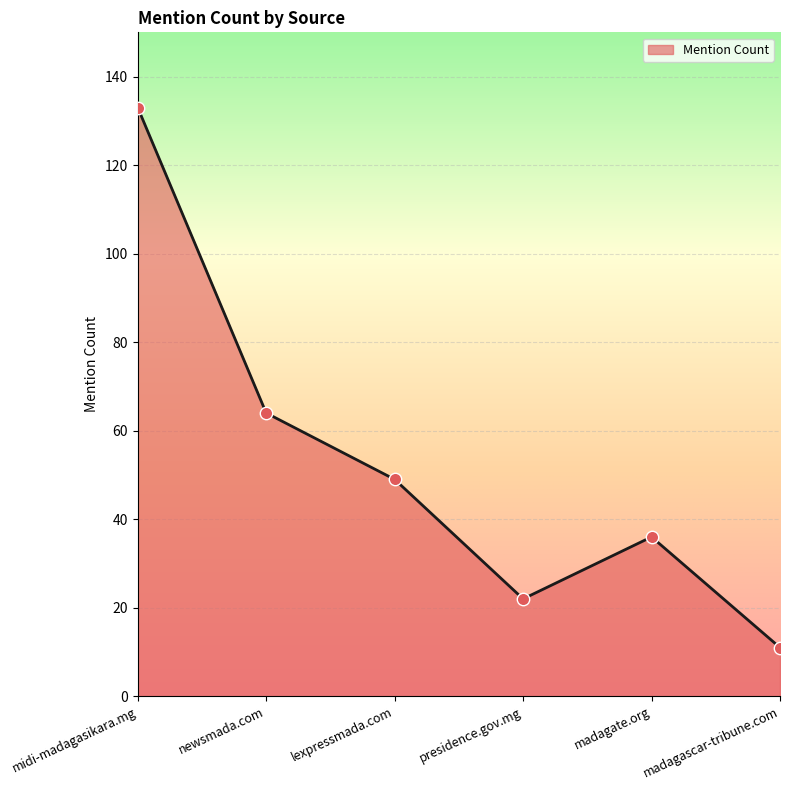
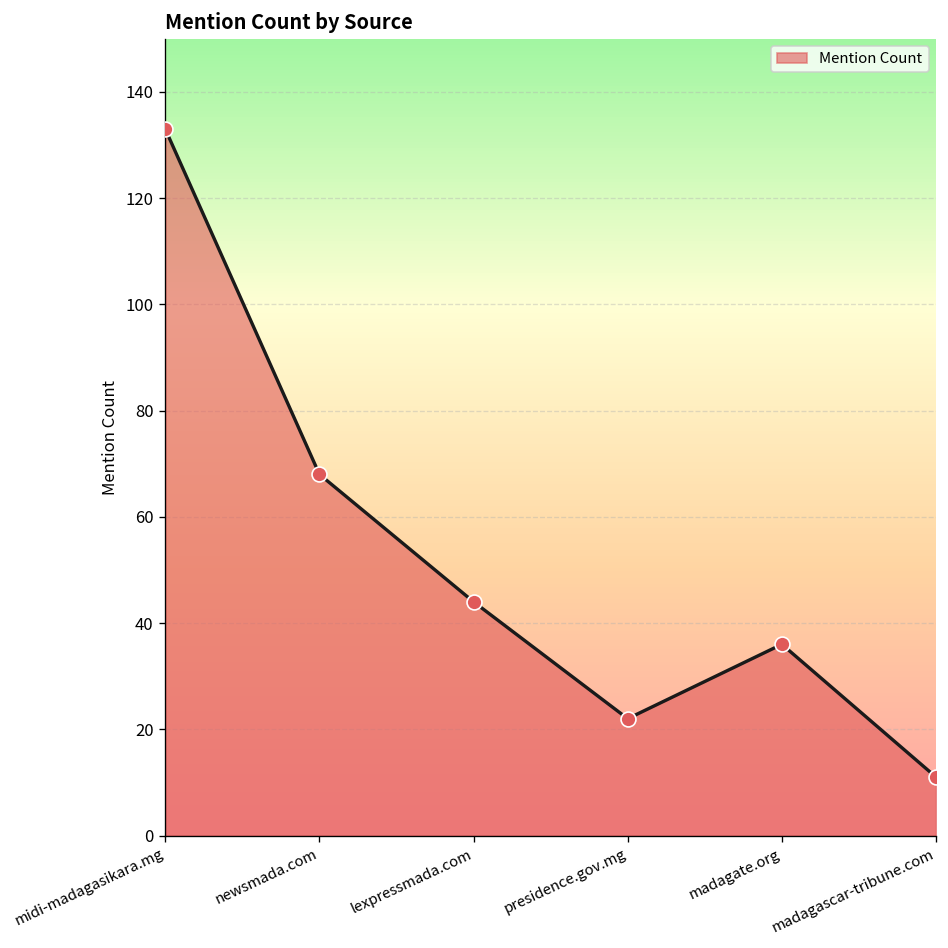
newsmada.com: 64 -> 68
lexpressmada.com: 49 -> 44
